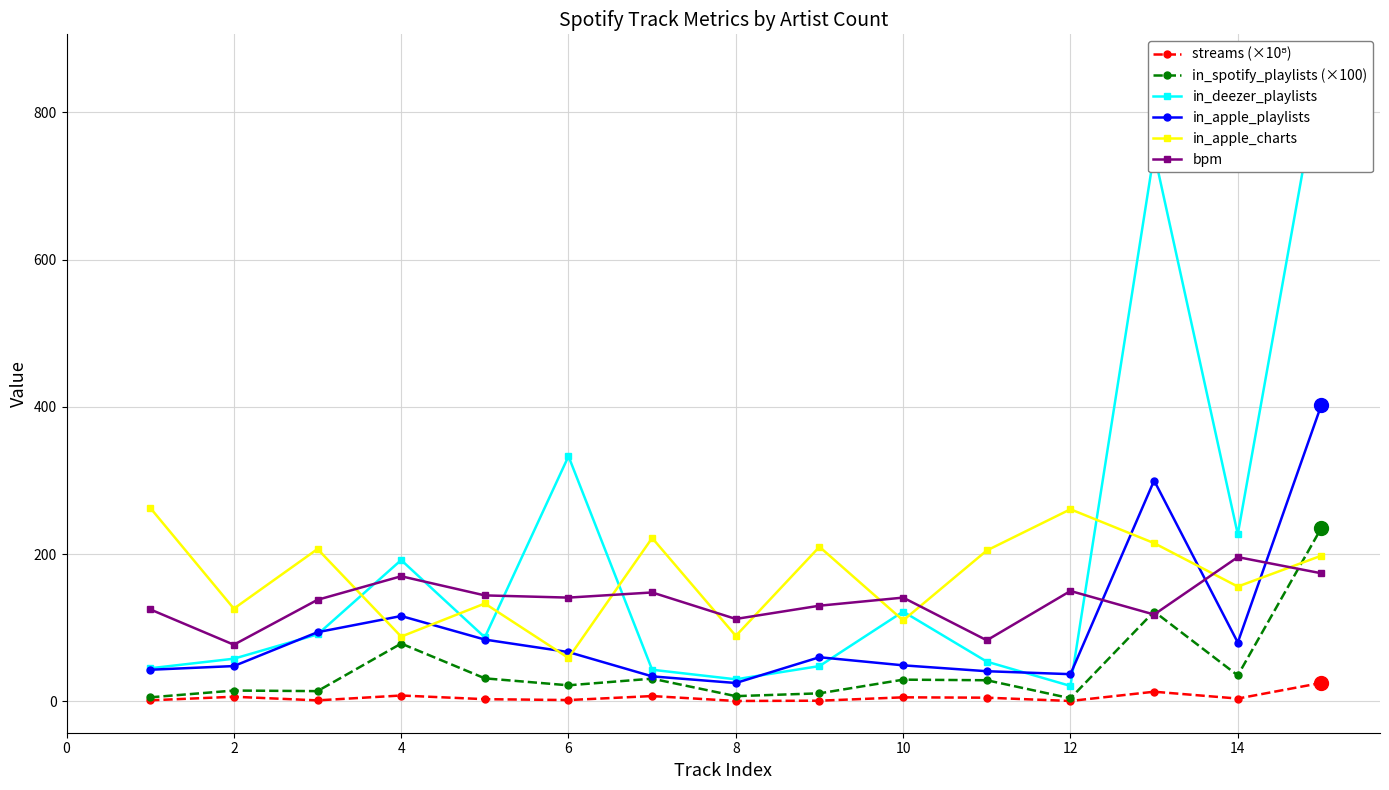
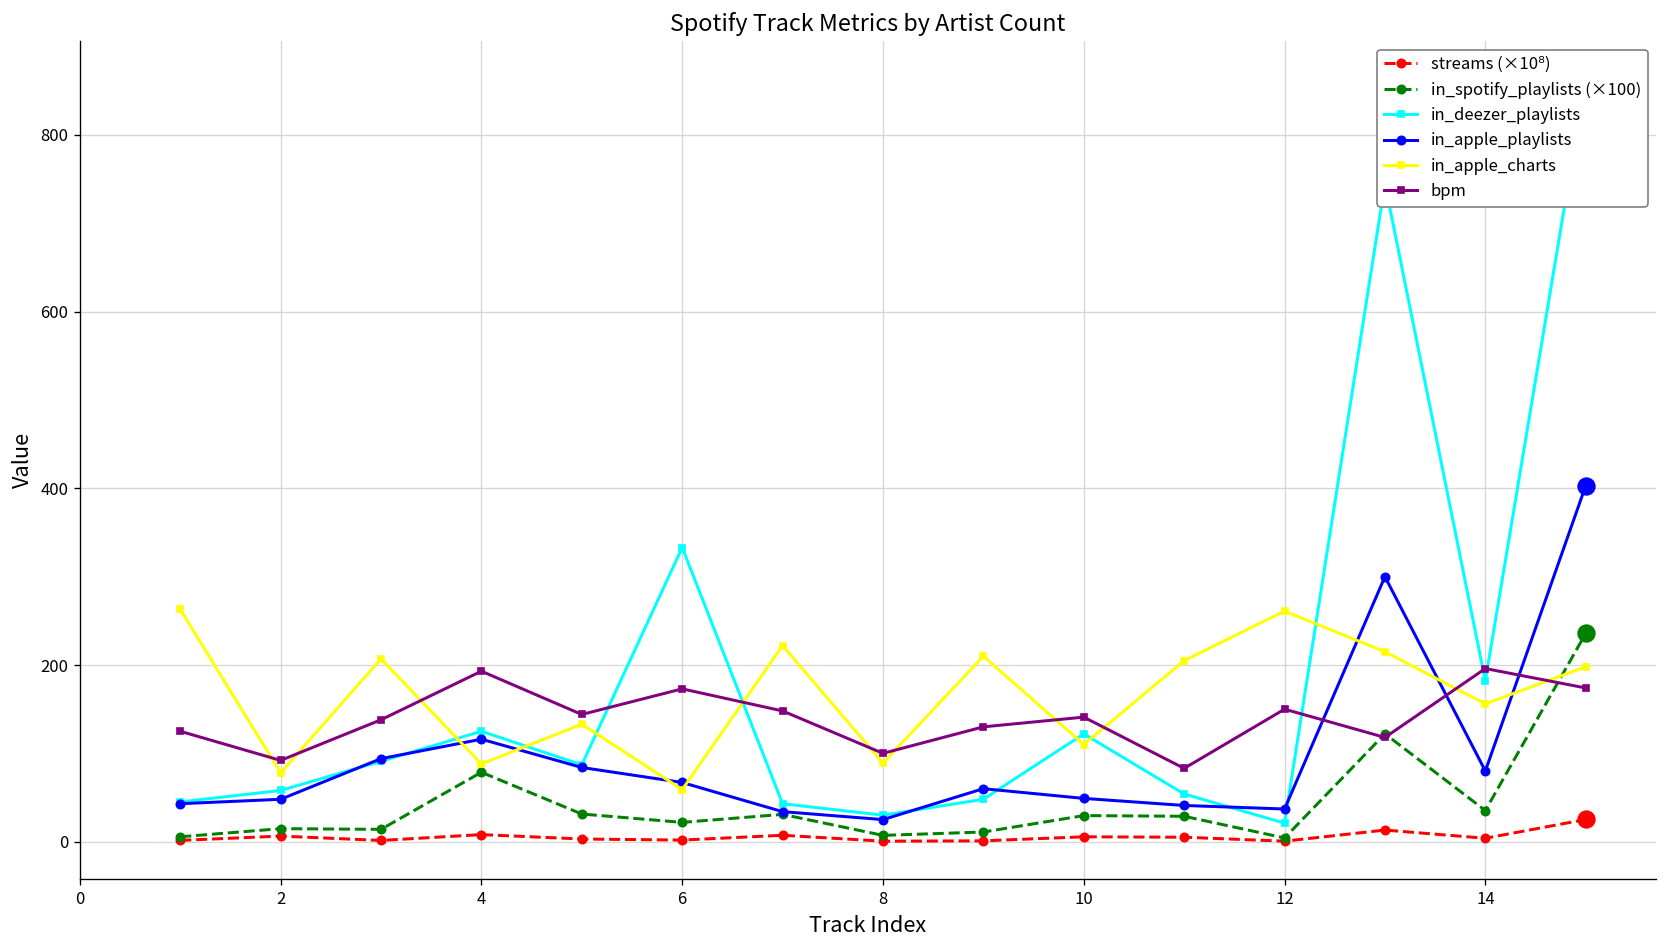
in_apple_charts, 2: 130 -> 80
bpm, 2: 80 -> 90
in_deezer_playlists, 4: 190 -> 130
bpm, 4: 170 -> 190
bpm, 6: 140 -> 170
bpm, 8: 110 -> 100
in_deezer_playlists, 14: 230 -> 180
